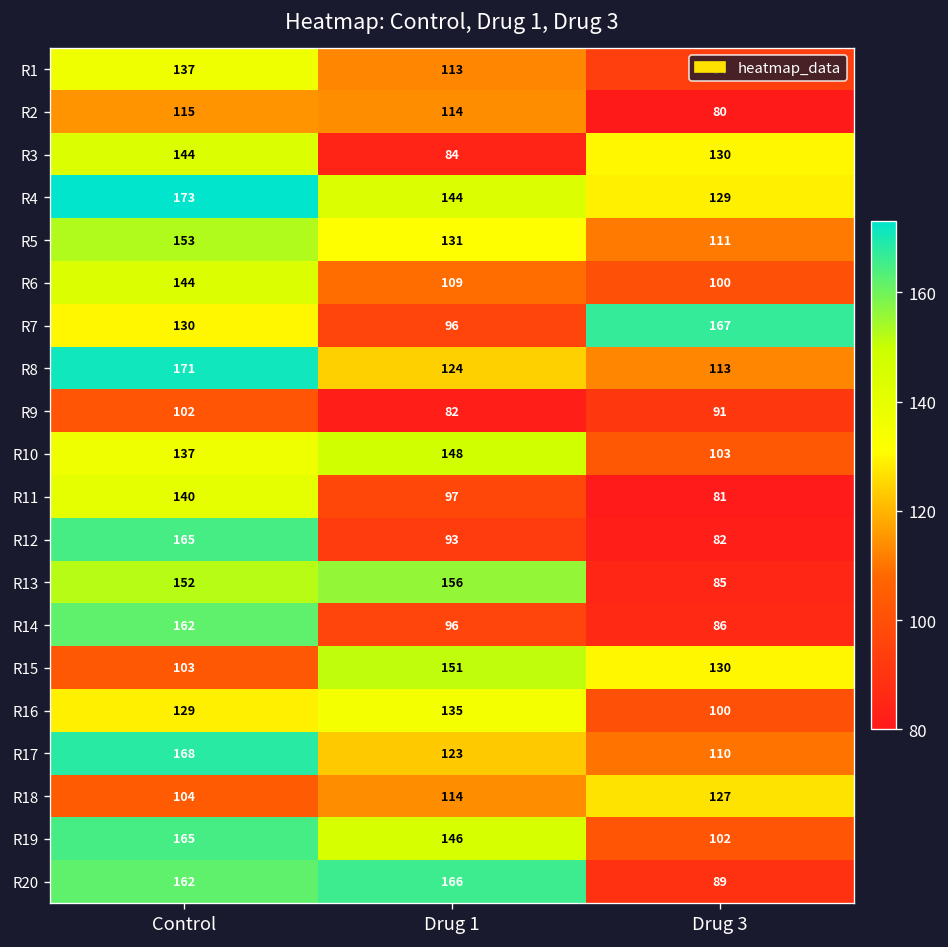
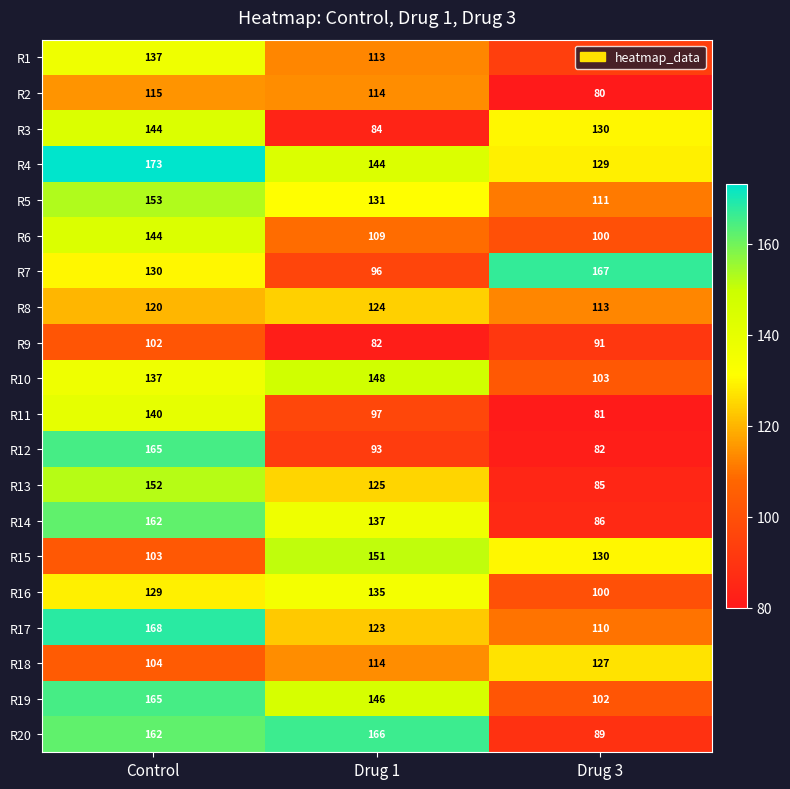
R8, Control: 171 -> 120
R13, Drug 1: 156 -> 125
R14, Drug 1: 96 -> 137
